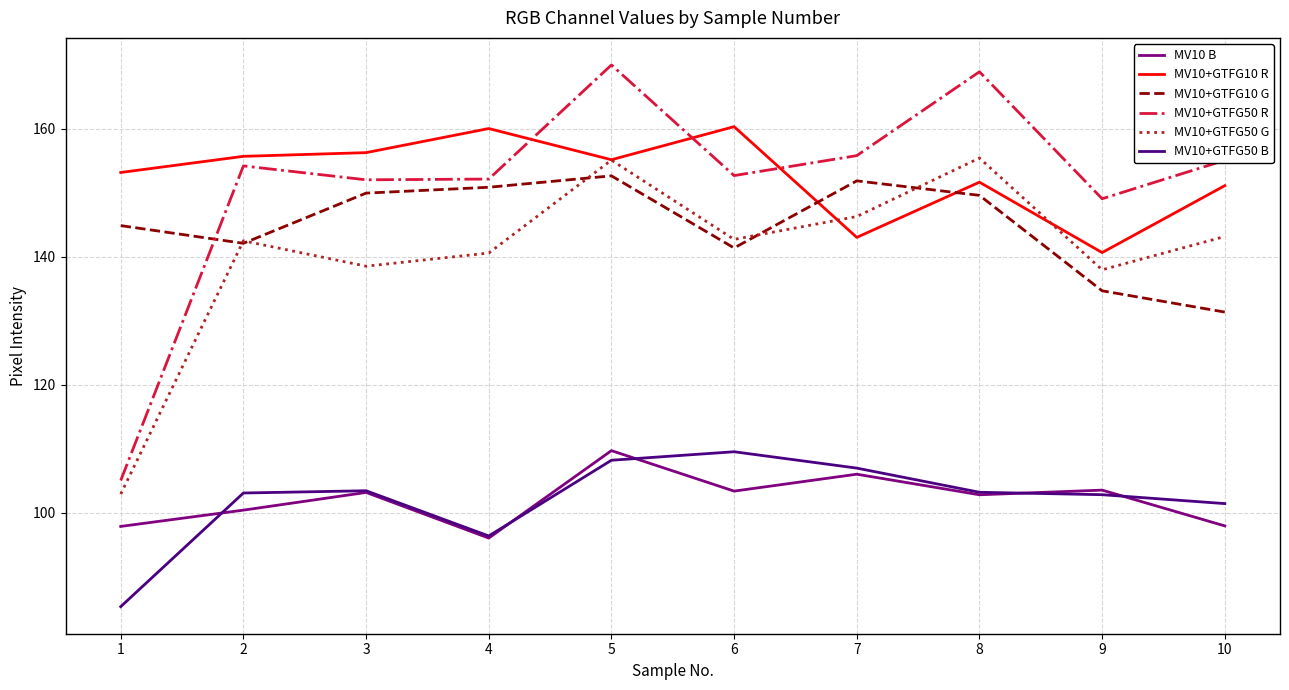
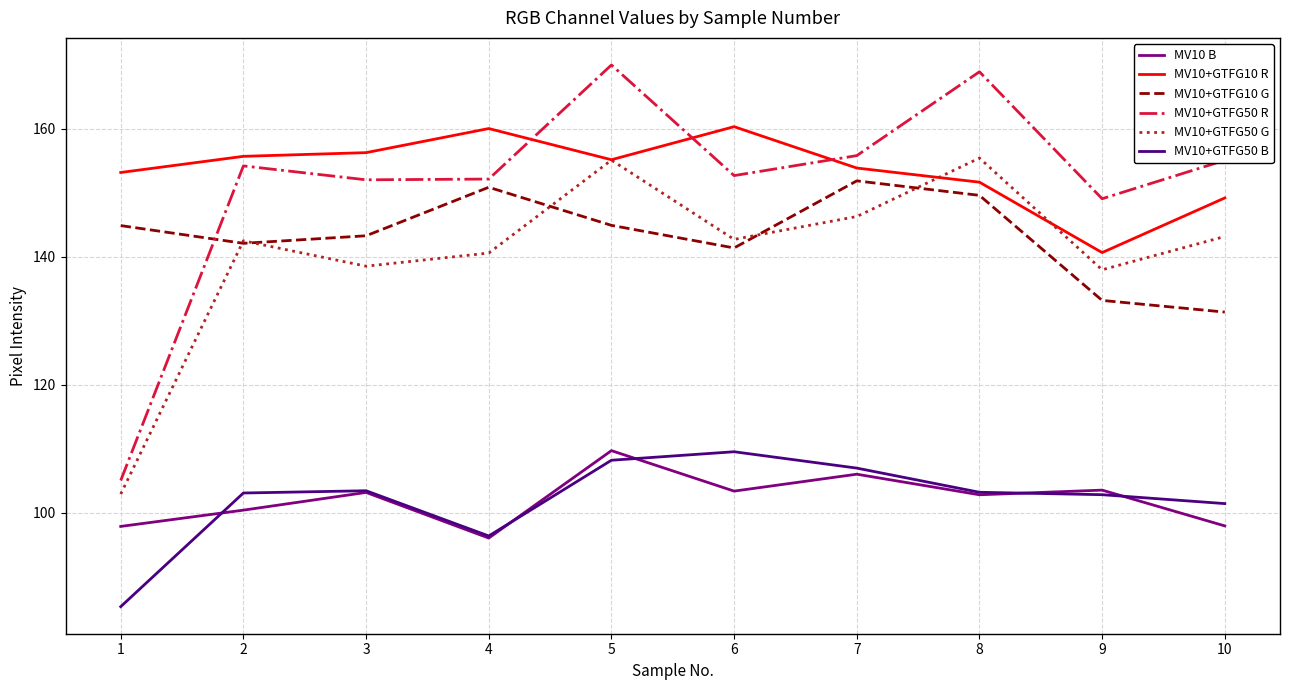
MV10+GTFG10 G, 3: 150 -> 143
MV10+GTFG10 G, 5: 153 -> 145
MV10+GTFG10 R, 7: 143 -> 154
MV10+GTFG10 G, 9: 135 -> 133
MV10+GTFG10 R, 10: 151 -> 149
